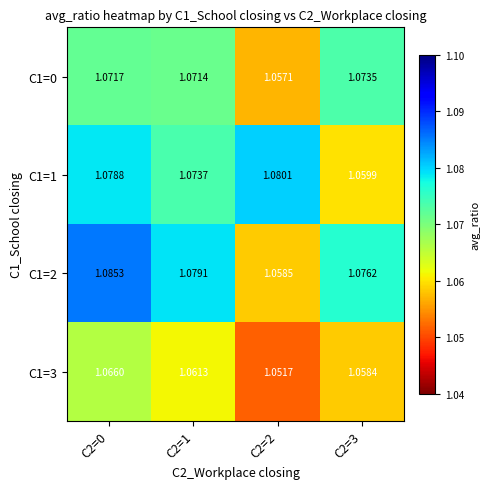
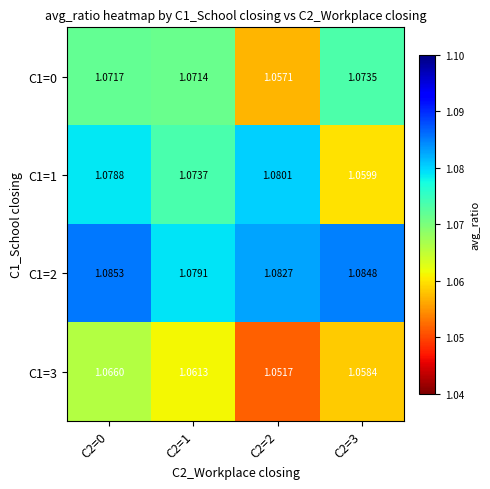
C1=2, C2=2: 1.0585 -> 1.0827
C1=2, C2=3: 1.0762 -> 1.0848
